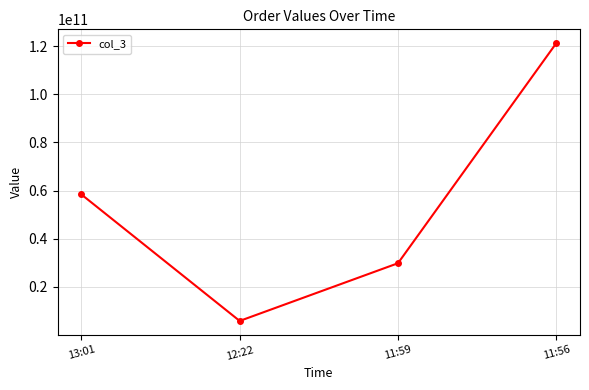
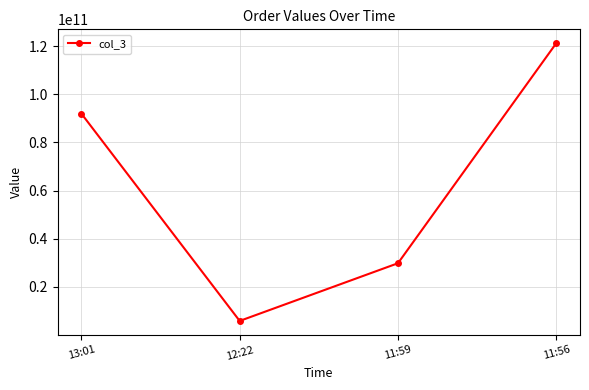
13:01: 58000000000 -> 92000000000
